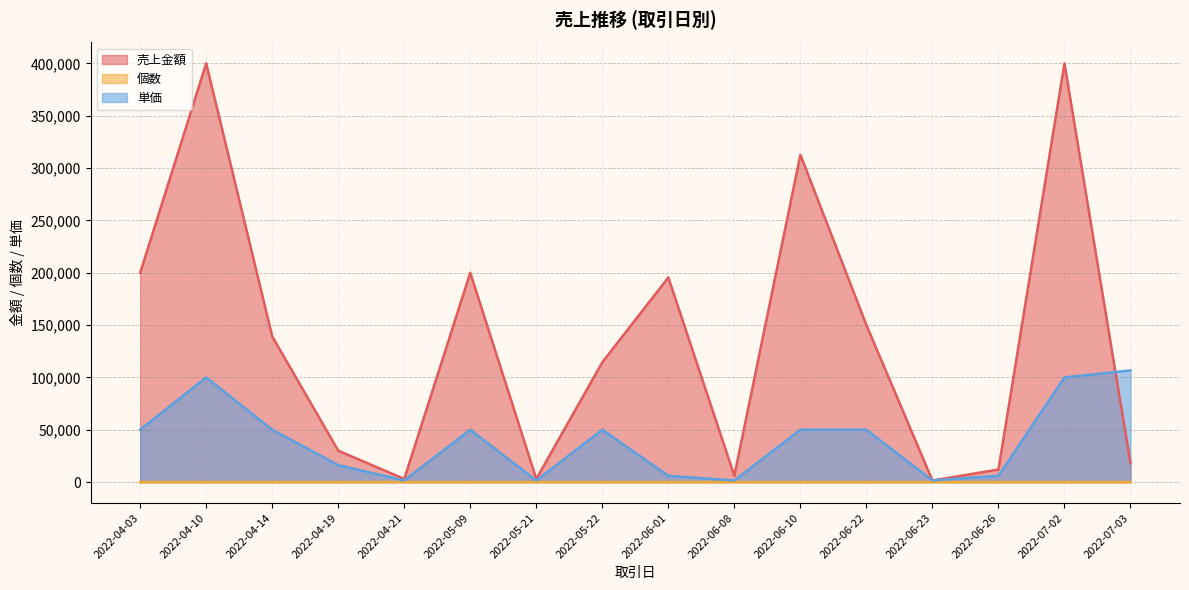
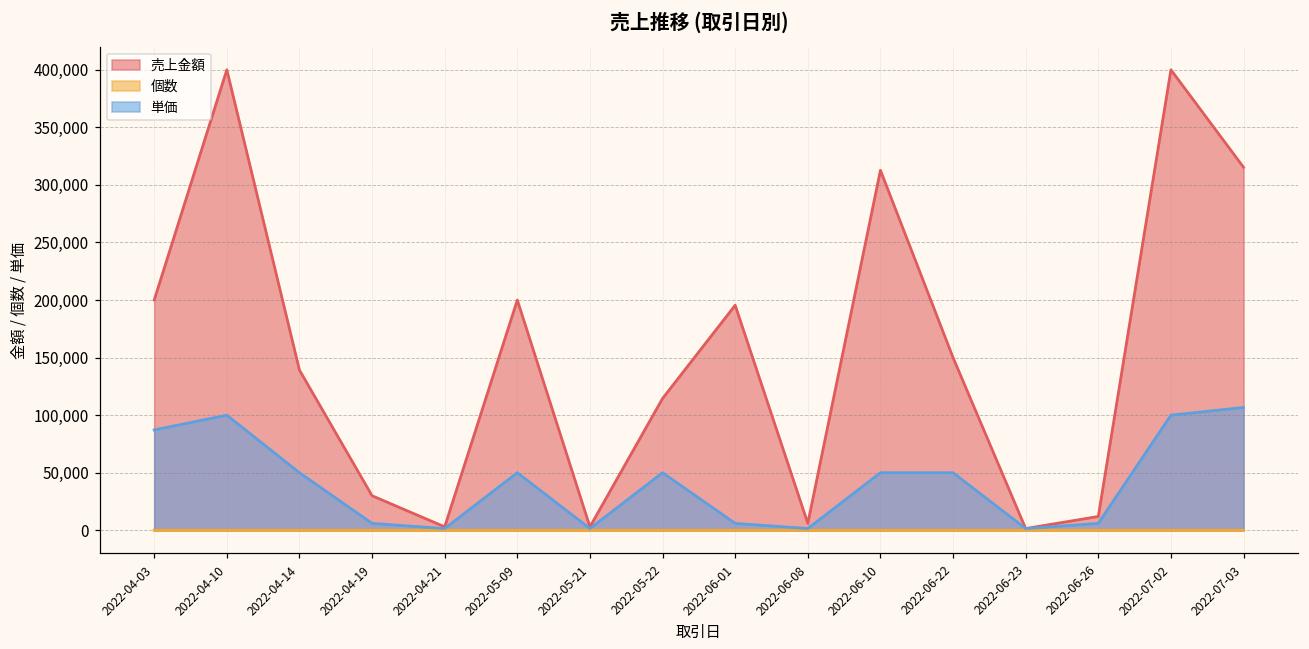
単価, 2022-04-03: 50,000 -> 87,000
単価, 2022-04-19: 16,000 -> 6,000
売上金額, 2022-07-03: 18,000 -> 315,000
